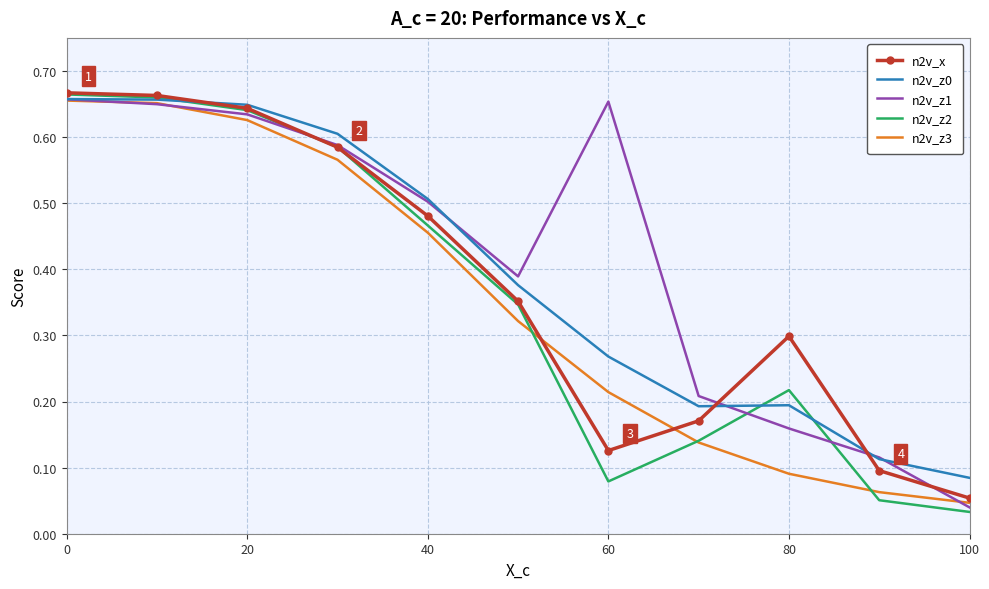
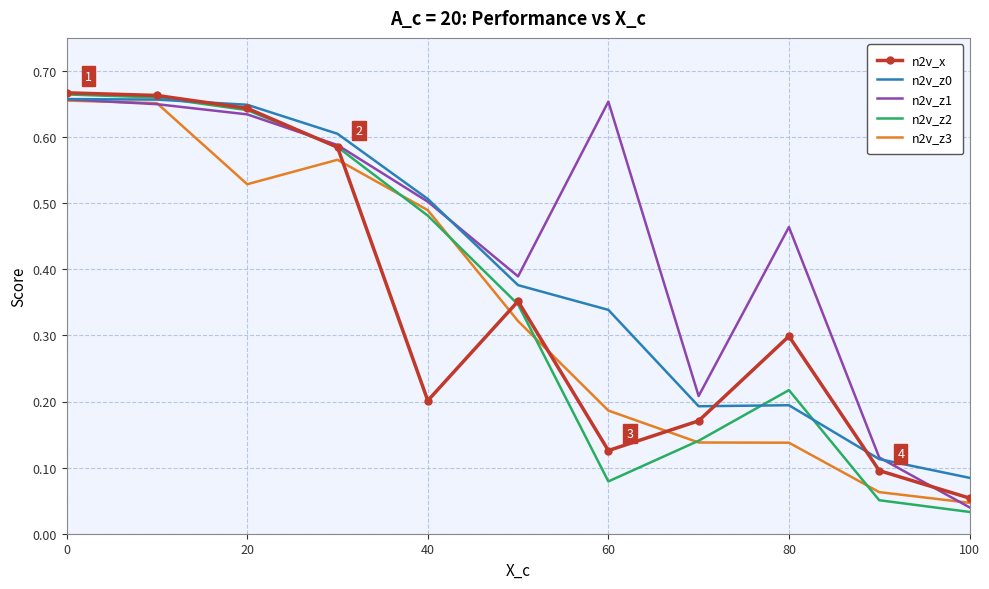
n2v_z3, 20: 0.63 -> 0.53
n2v_x, 40: 0.48 -> 0.20
n2v_z2, 40: 0.47 -> 0.48
n2v_z3, 40: 0.46 -> 0.49
n2v_z0, 60: 0.27 -> 0.34
n2v_z3, 60: 0.21 -> 0.19
n2v_z1, 80: 0.16 -> 0.46
n2v_z3, 80: 0.09 -> 0.14
